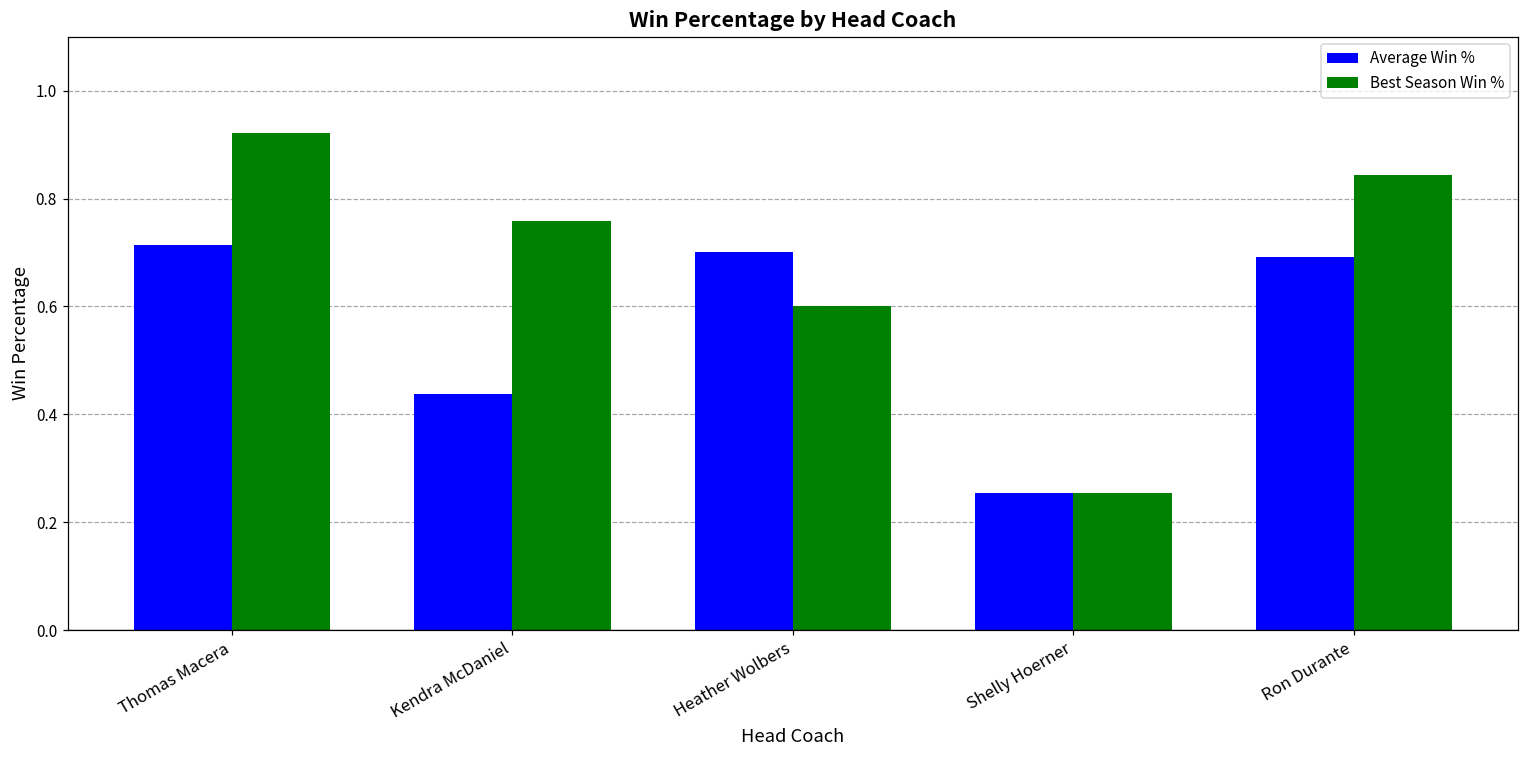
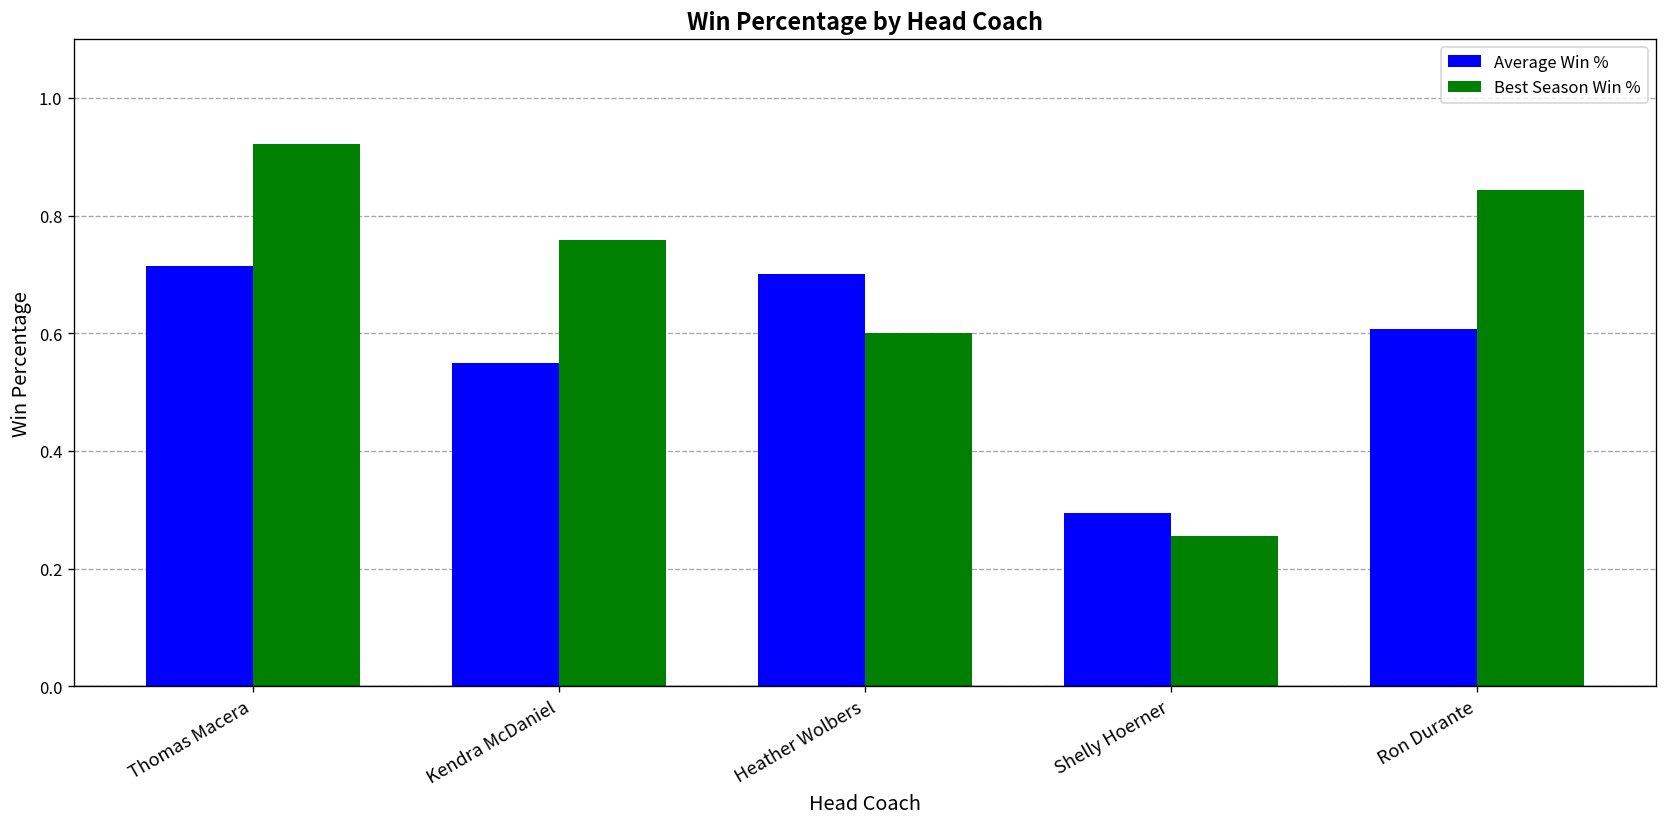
Average Win %, Kendra McDaniel: 0.44 -> 0.55
Average Win %, Shelly Hoerner: 0.26 -> 0.29
Average Win %, Ron Durante: 0.69 -> 0.61
